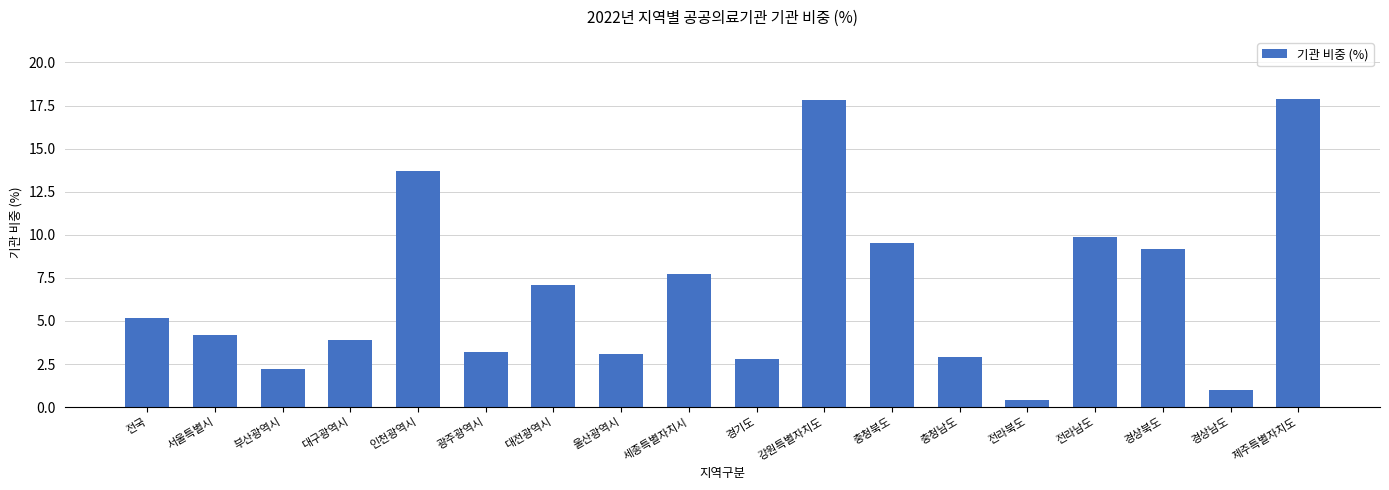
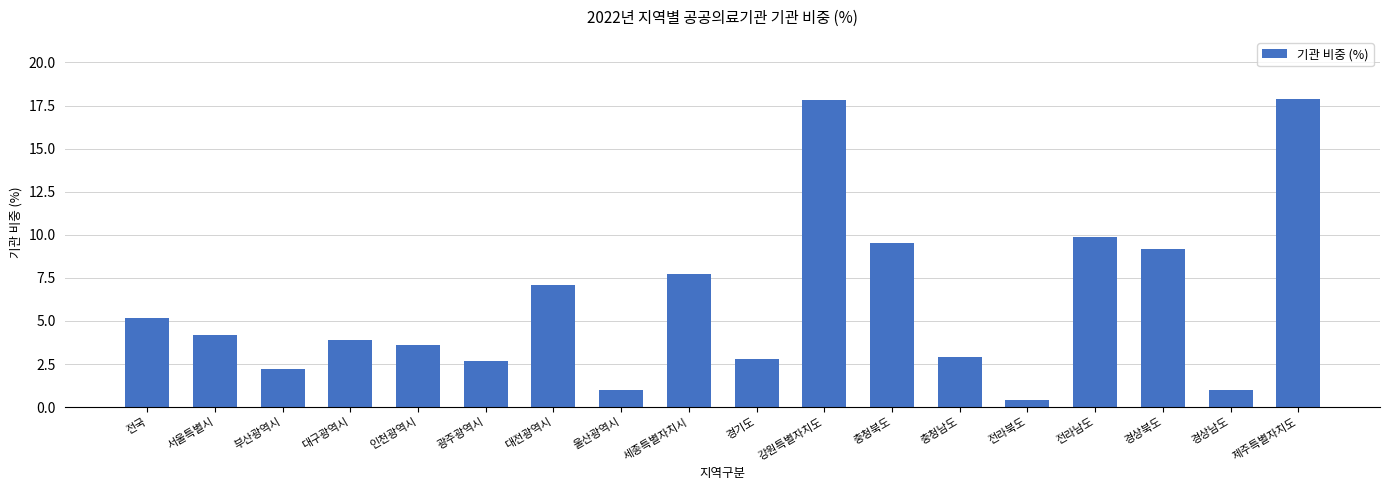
인천광역시: 13.7 -> 3.6
광주광역시: 3.2 -> 2.7
울산광역시: 3.1 -> 1.0
